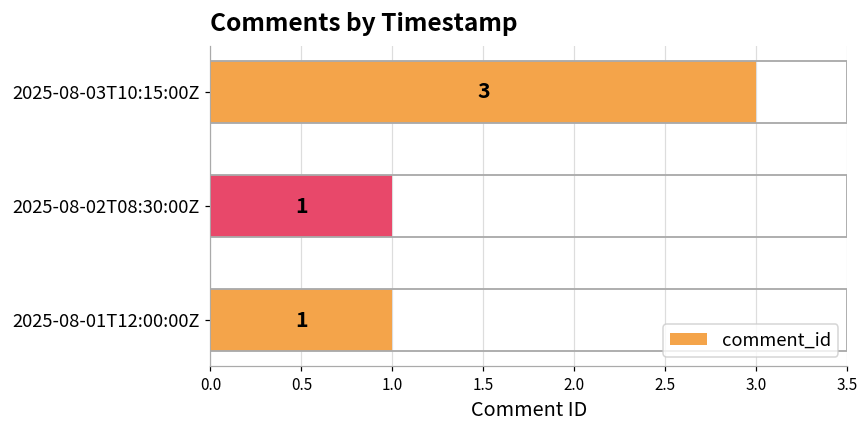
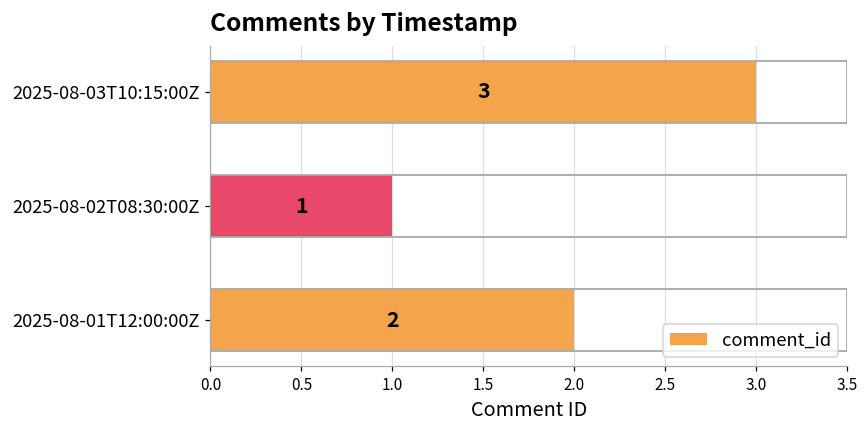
2025-08-01T12:00:00Z: 1 -> 2
